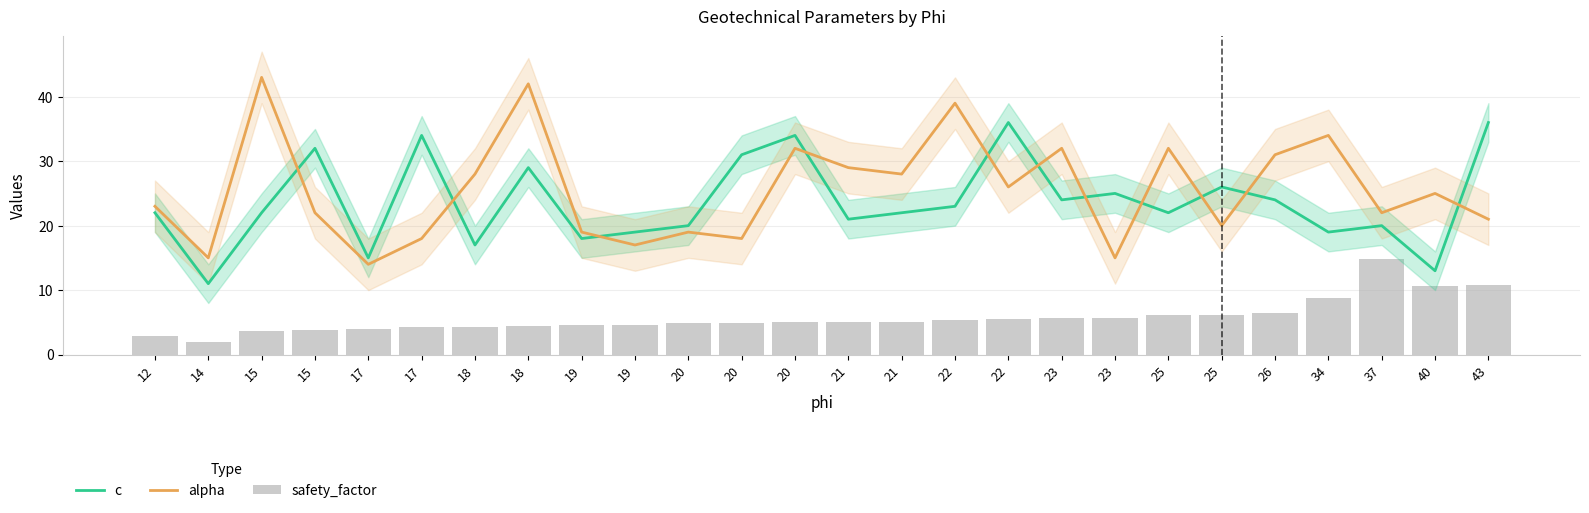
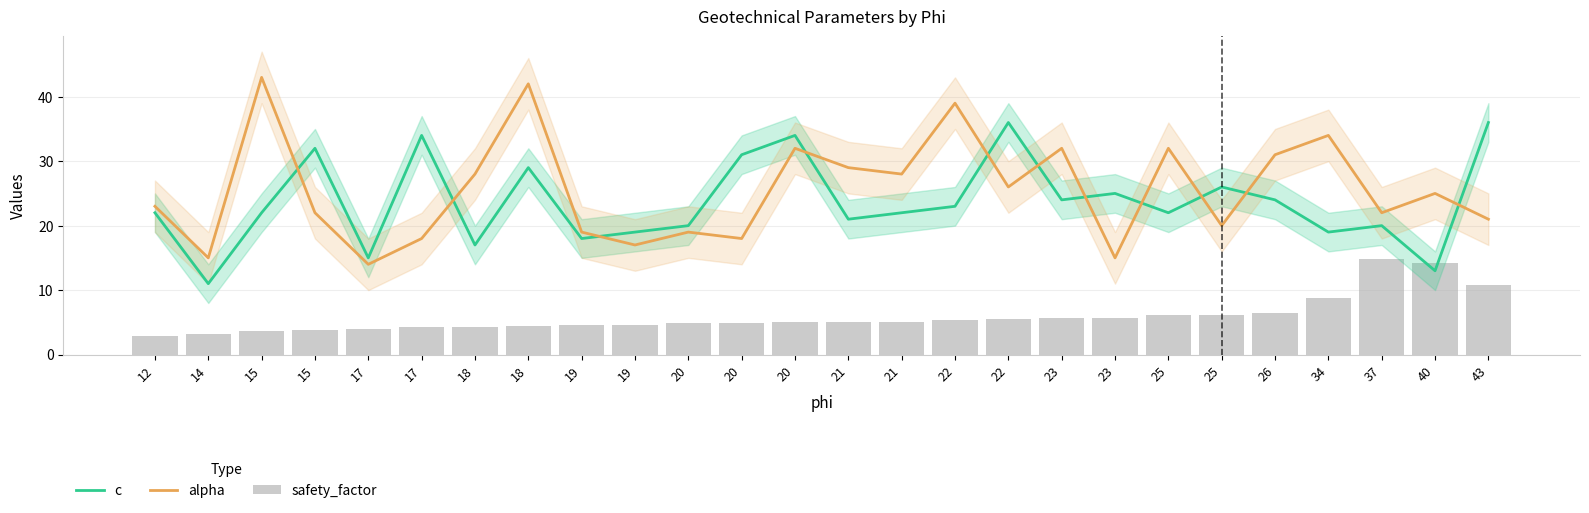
safety_factor, 14: 2 -> 3
safety_factor, 40: 11 -> 14
